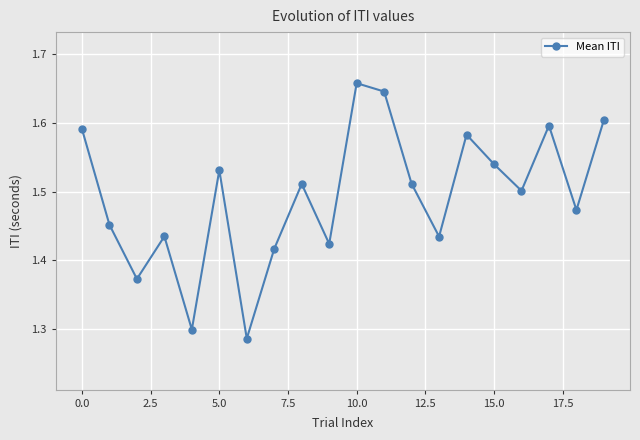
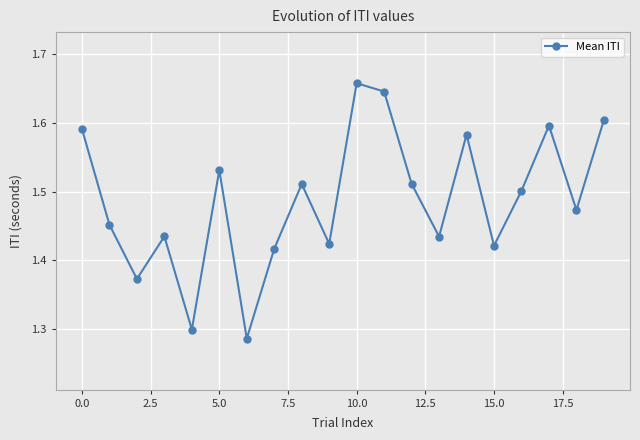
15.0: 1.54 -> 1.42
